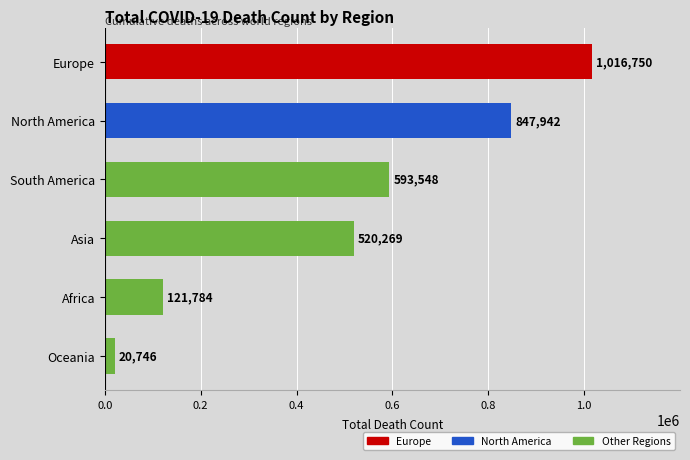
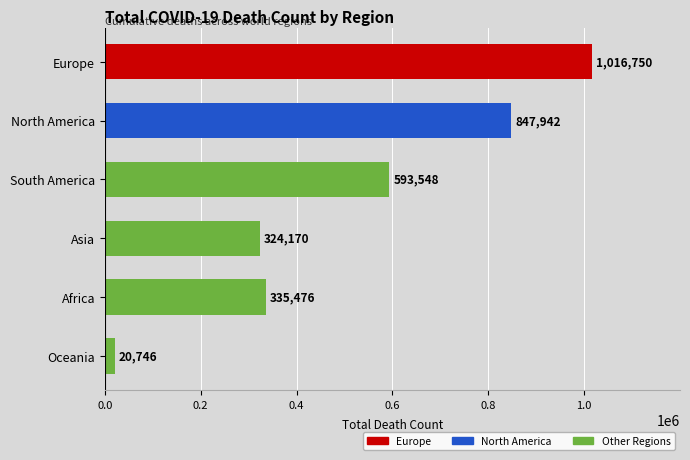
Asia: 520,269 -> 324,170
Africa: 121,784 -> 335,476
